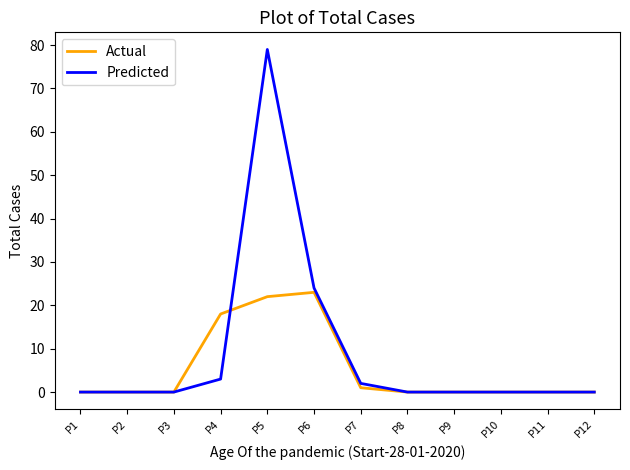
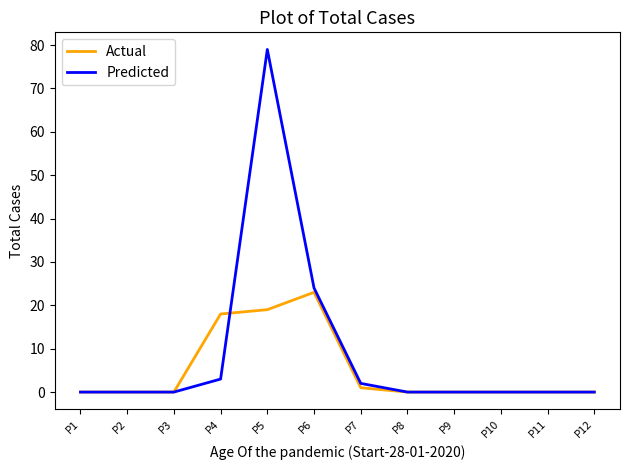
Actual, P5: 22 -> 19
